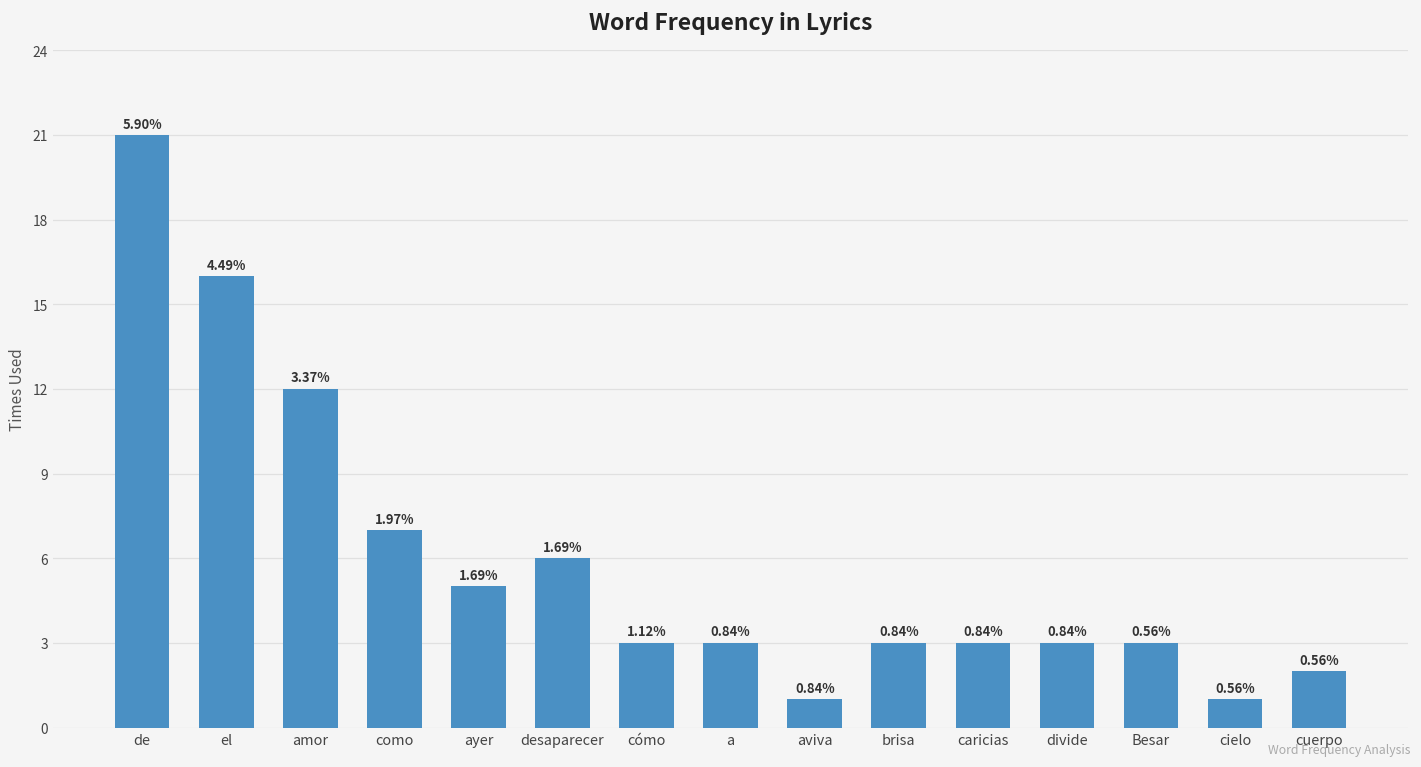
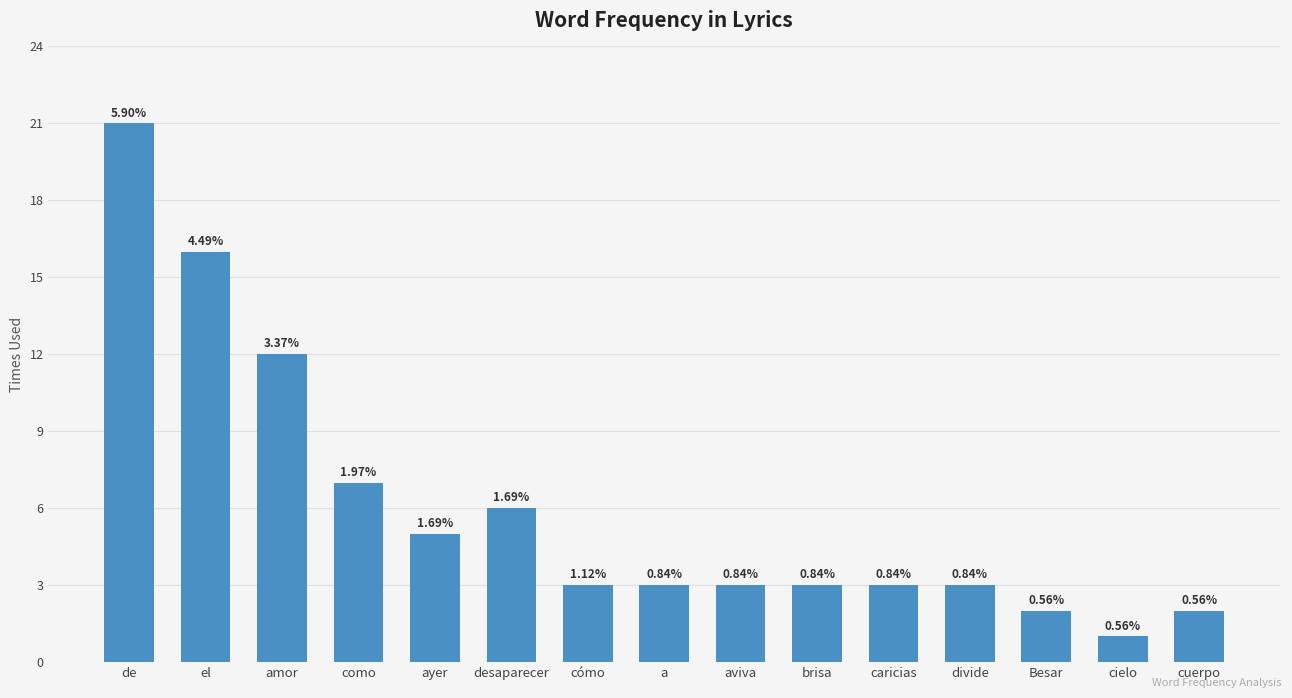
aviva: 1 -> 3
Besar: 3 -> 2
